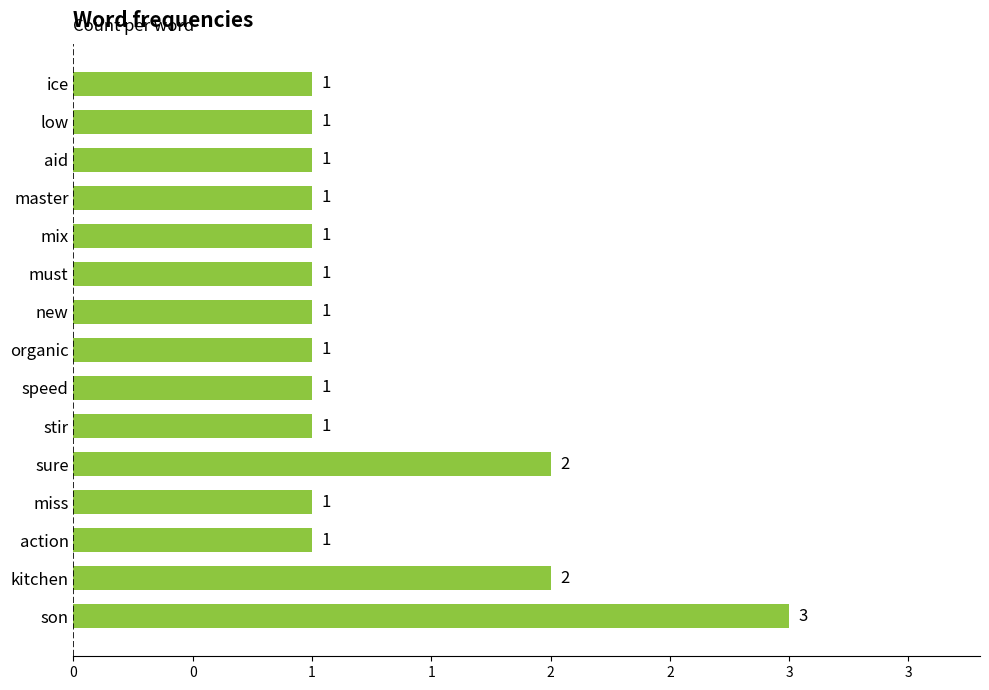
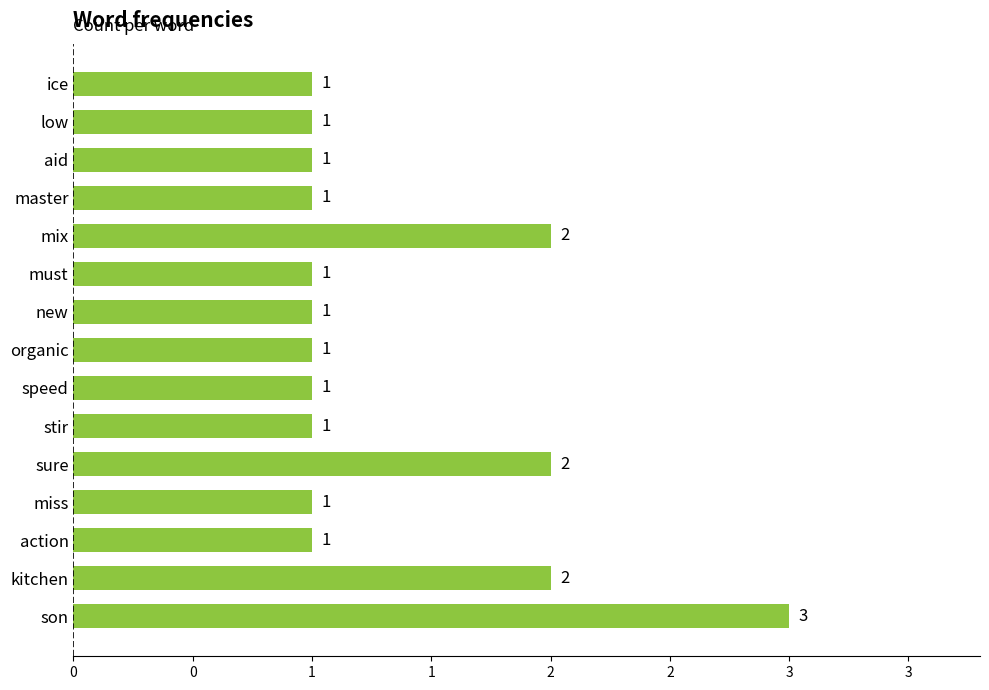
mix: 1 -> 2
